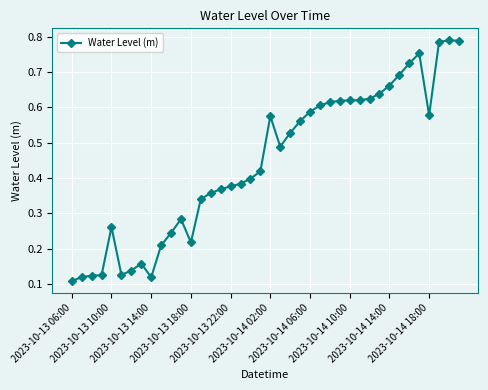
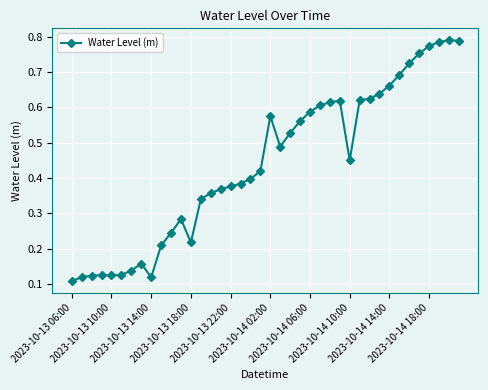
2023-10-13 10:00: 0.26 -> 0.12
2023-10-14 10:00: 0.62 -> 0.45
2023-10-14 18:00: 0.58 -> 0.77
